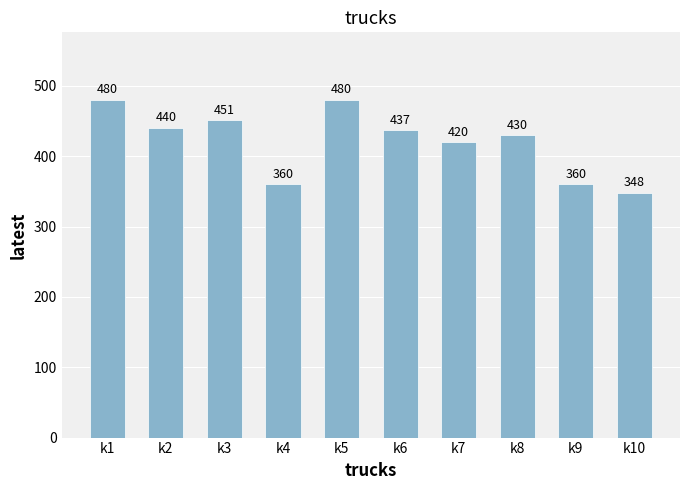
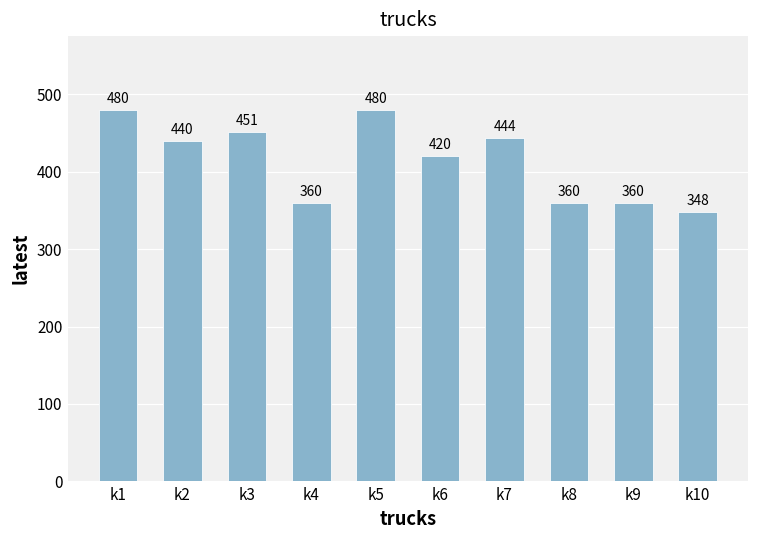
k6: 437 -> 420
k7: 420 -> 444
k8: 430 -> 360
